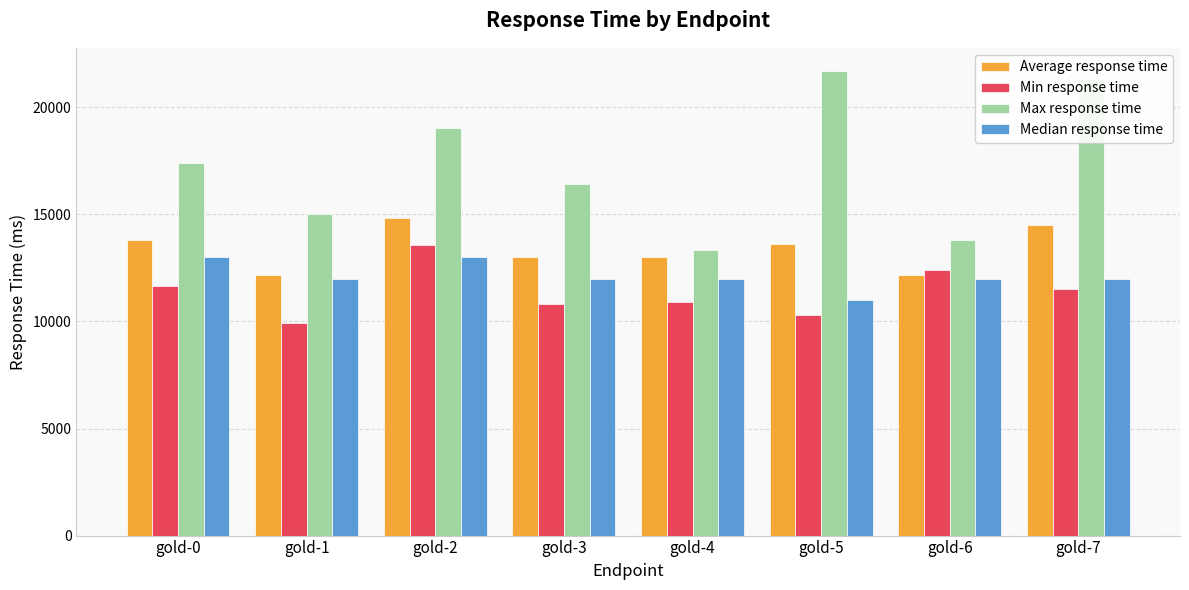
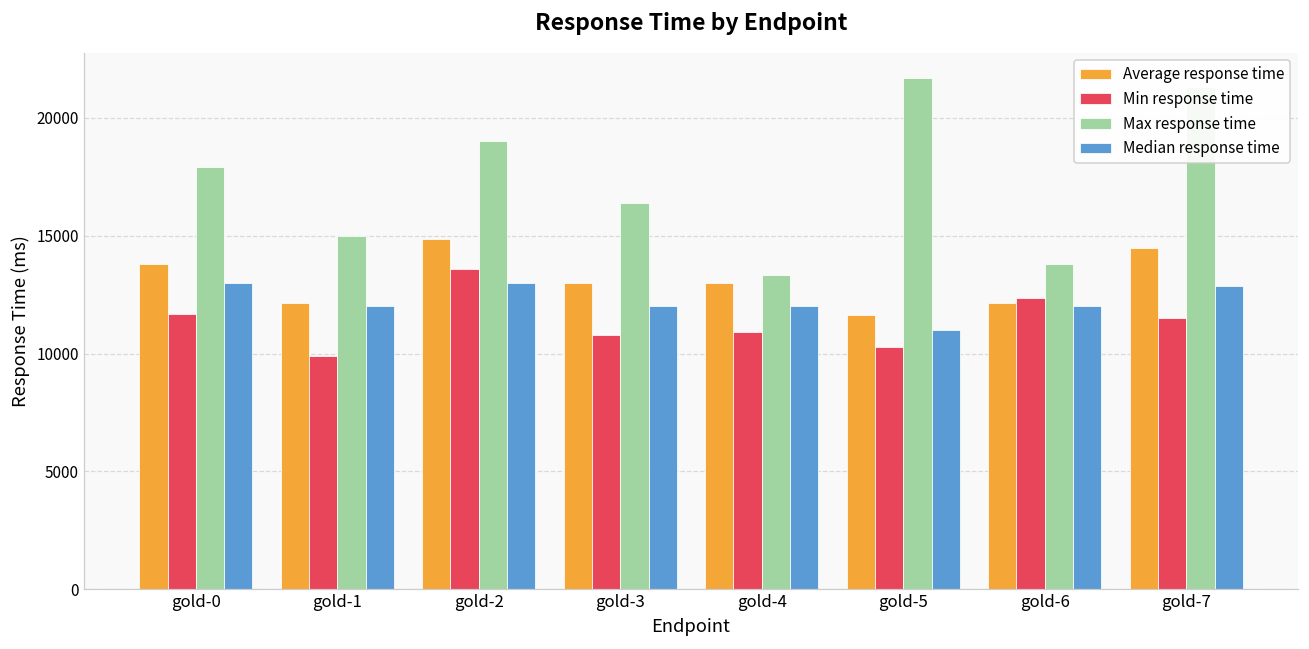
Max response time, gold-0: 17400 -> 17900
Average response time, gold-5: 13600 -> 11600
Median response time, gold-7: 12000 -> 12900
